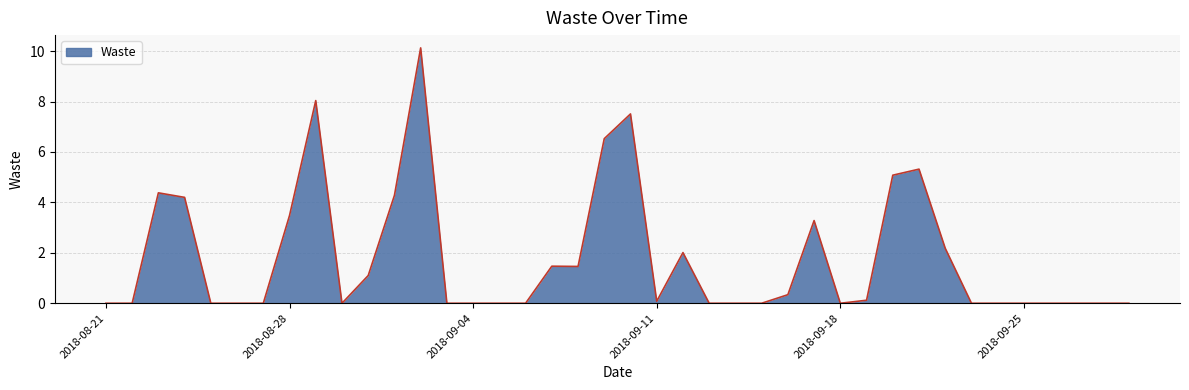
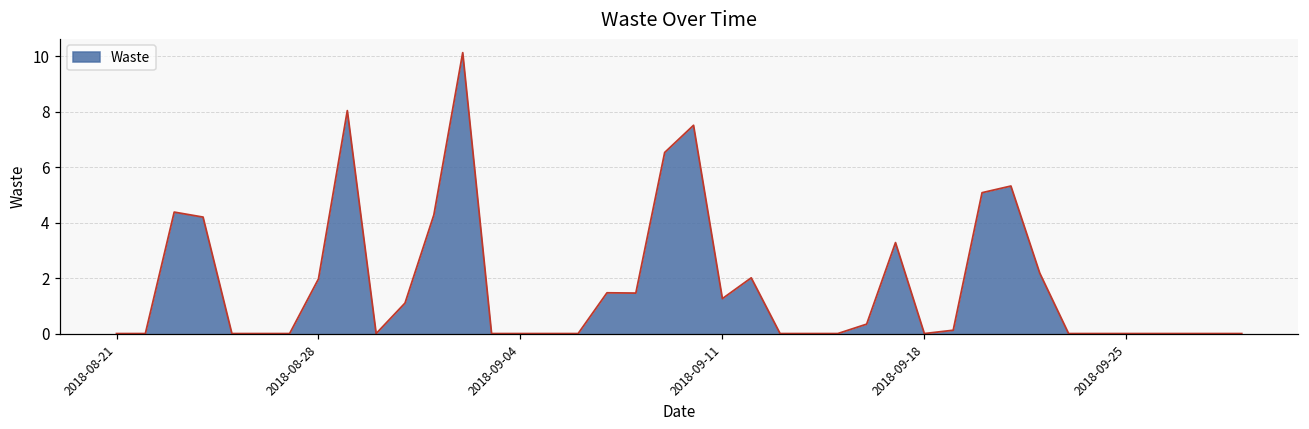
2018-08-28: 3.5 -> 2.0
2018-09-11: 0.1 -> 1.3
